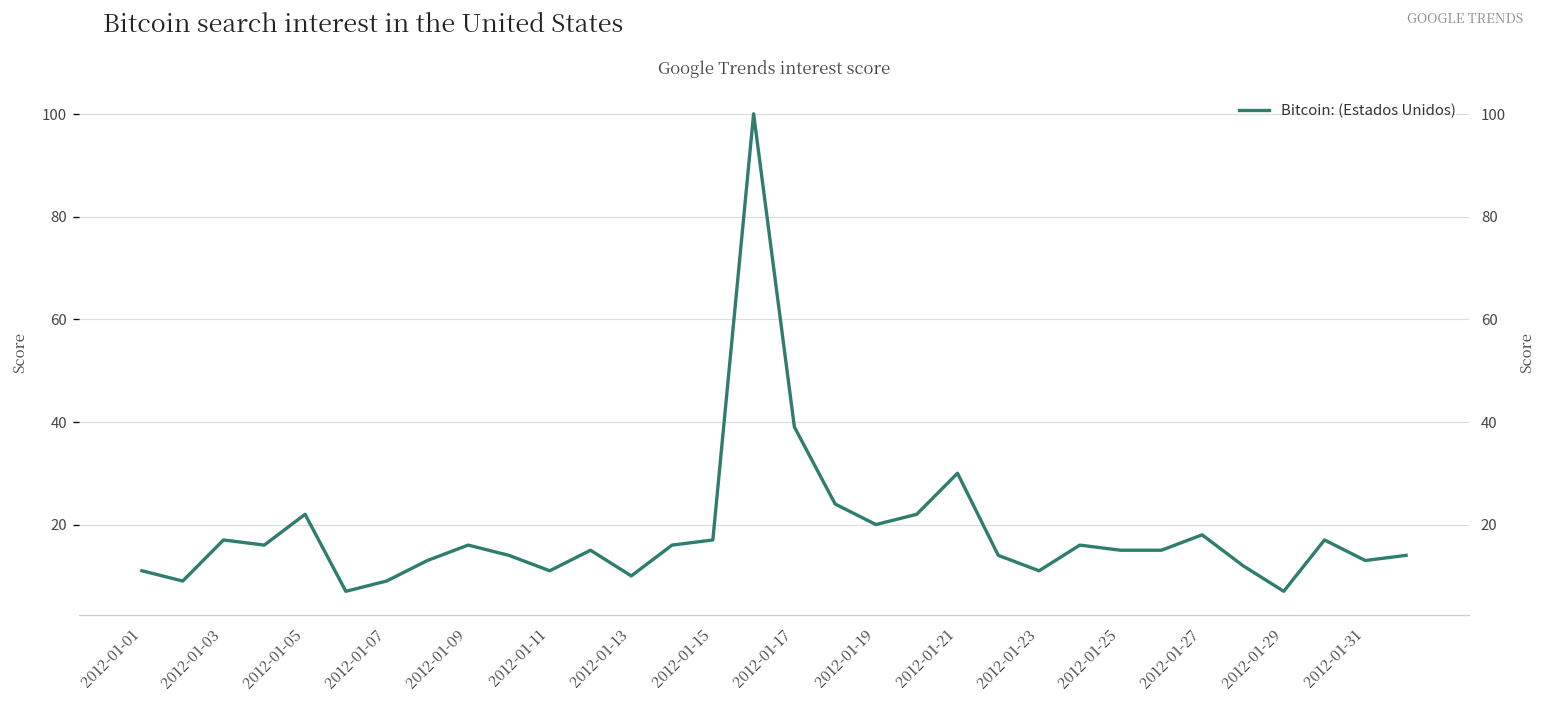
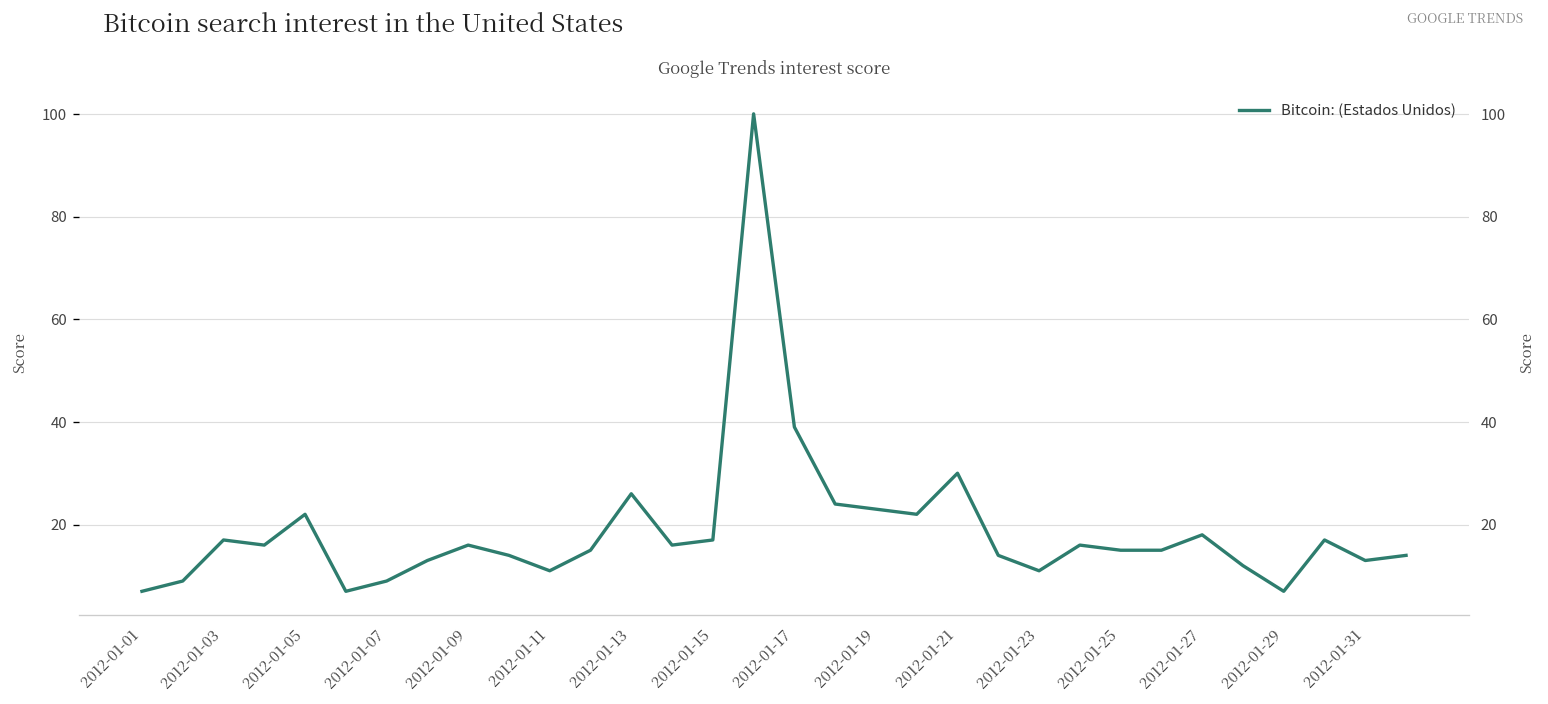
2012-01-01: 11 -> 7
2012-01-13: 10 -> 26
2012-01-19: 20 -> 23
